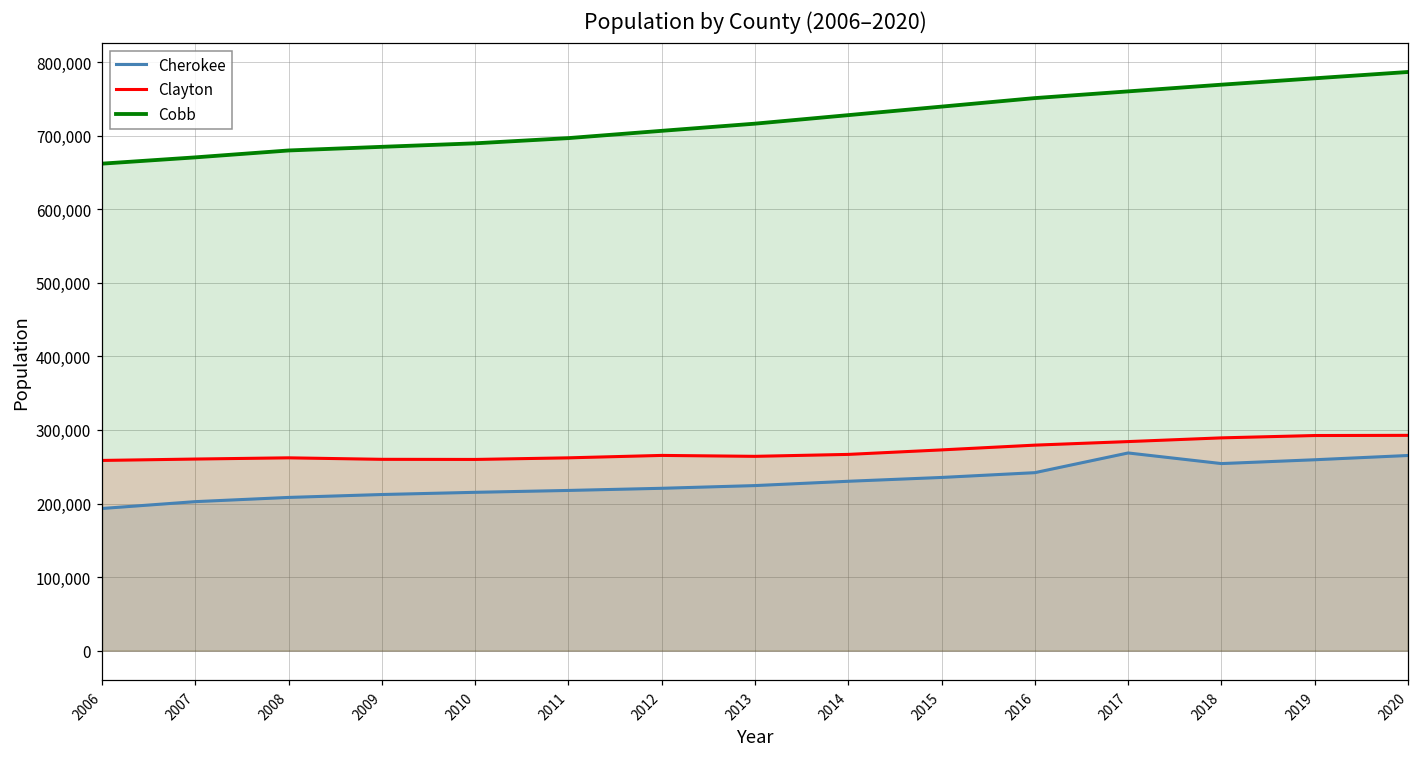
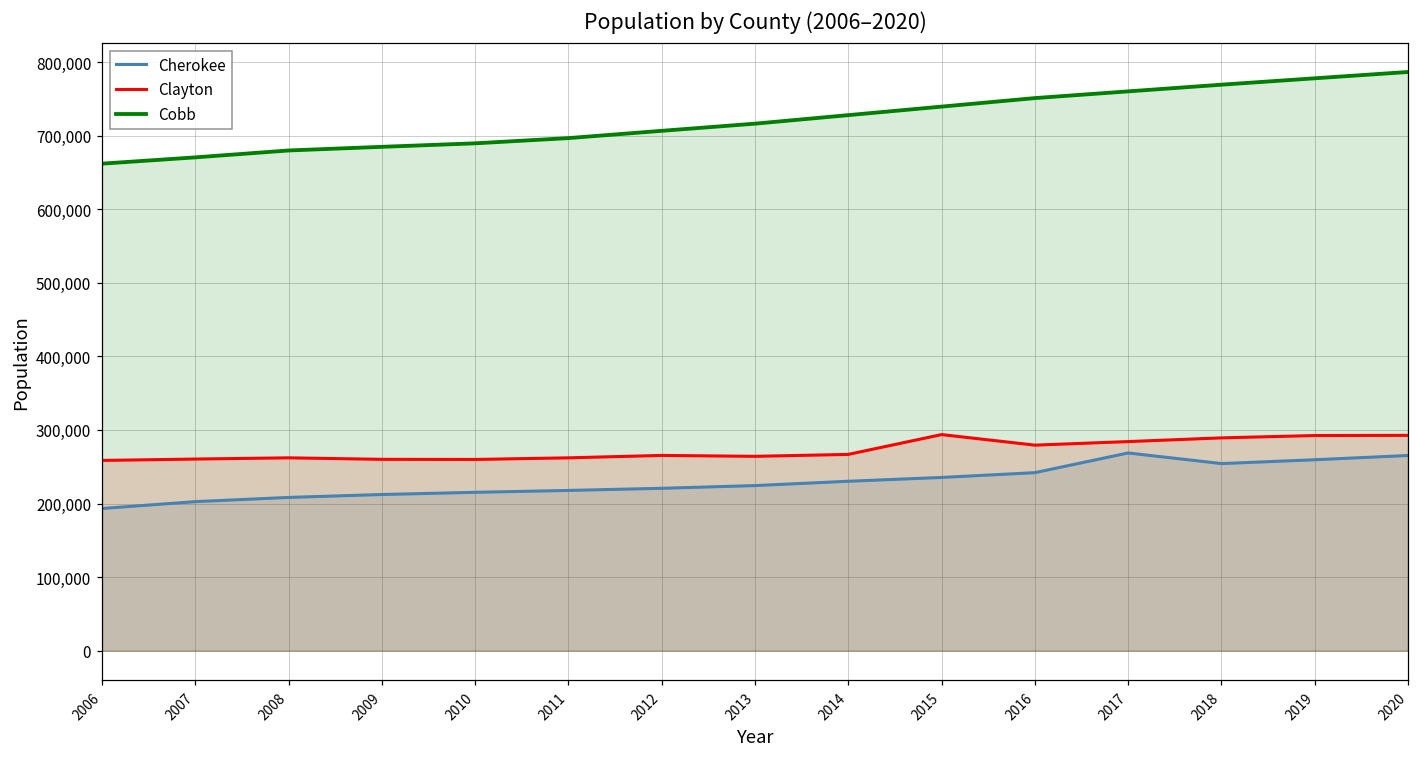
Clayton, 2015: 270,000 -> 290,000
